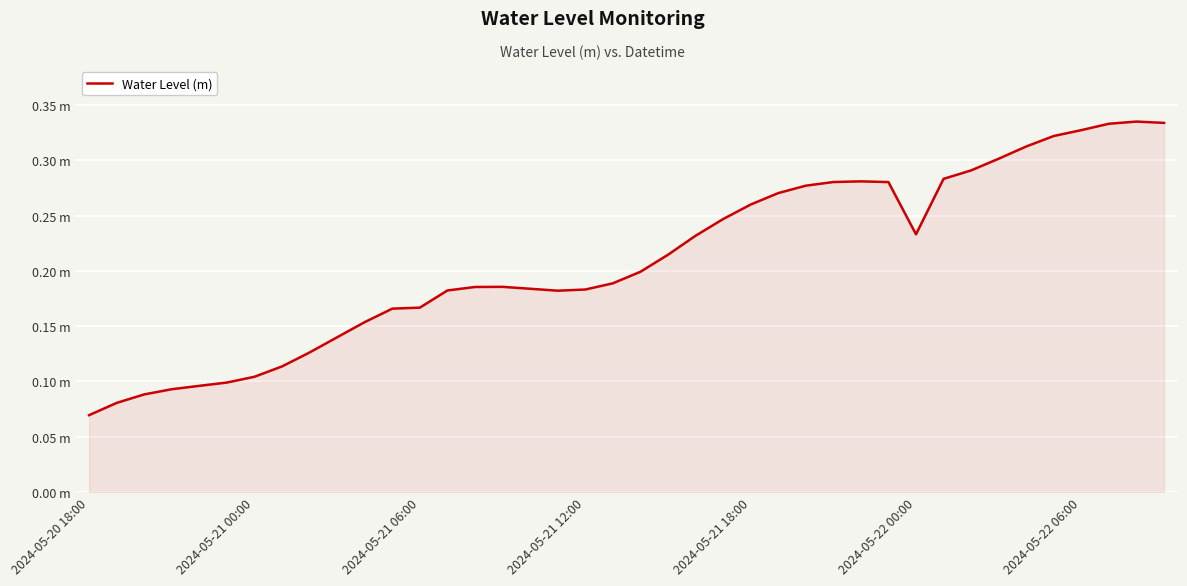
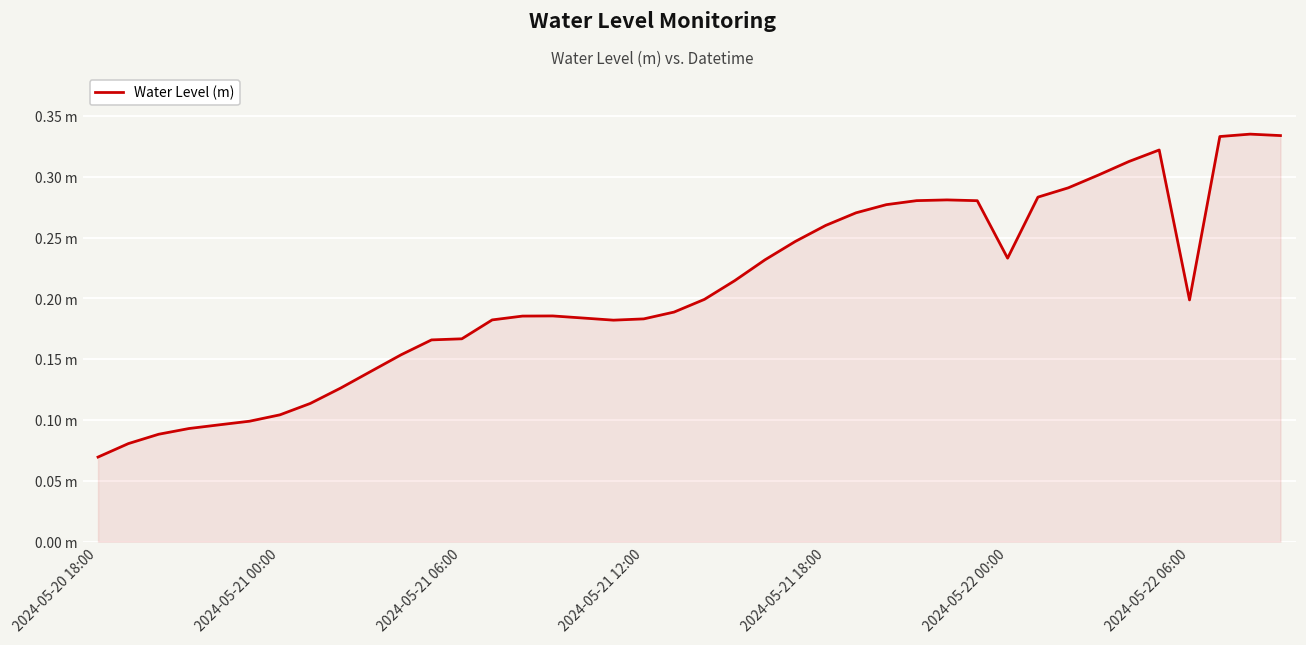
2024-05-22 06:00: 0.327 m -> 0.199 m
